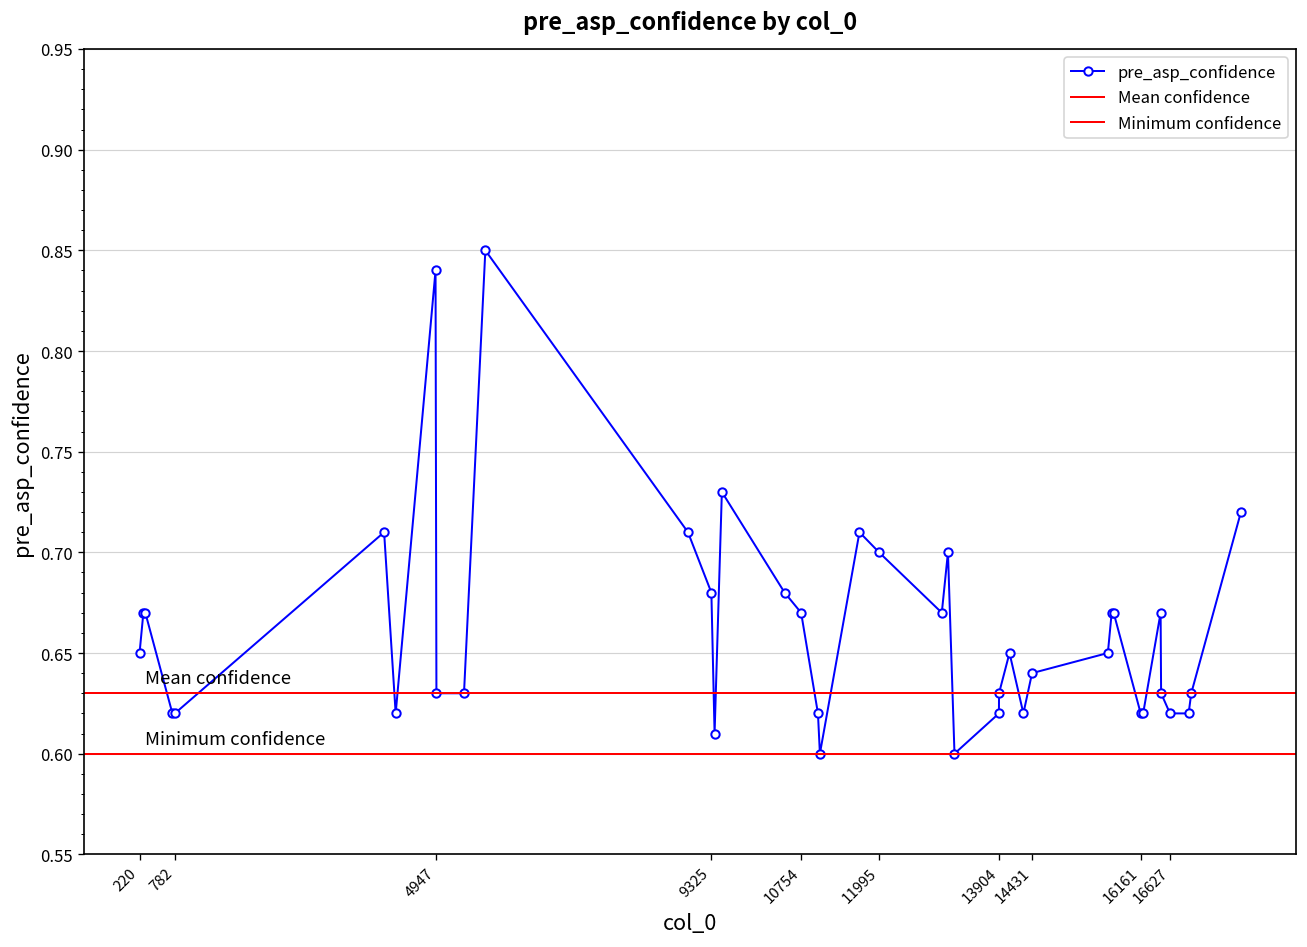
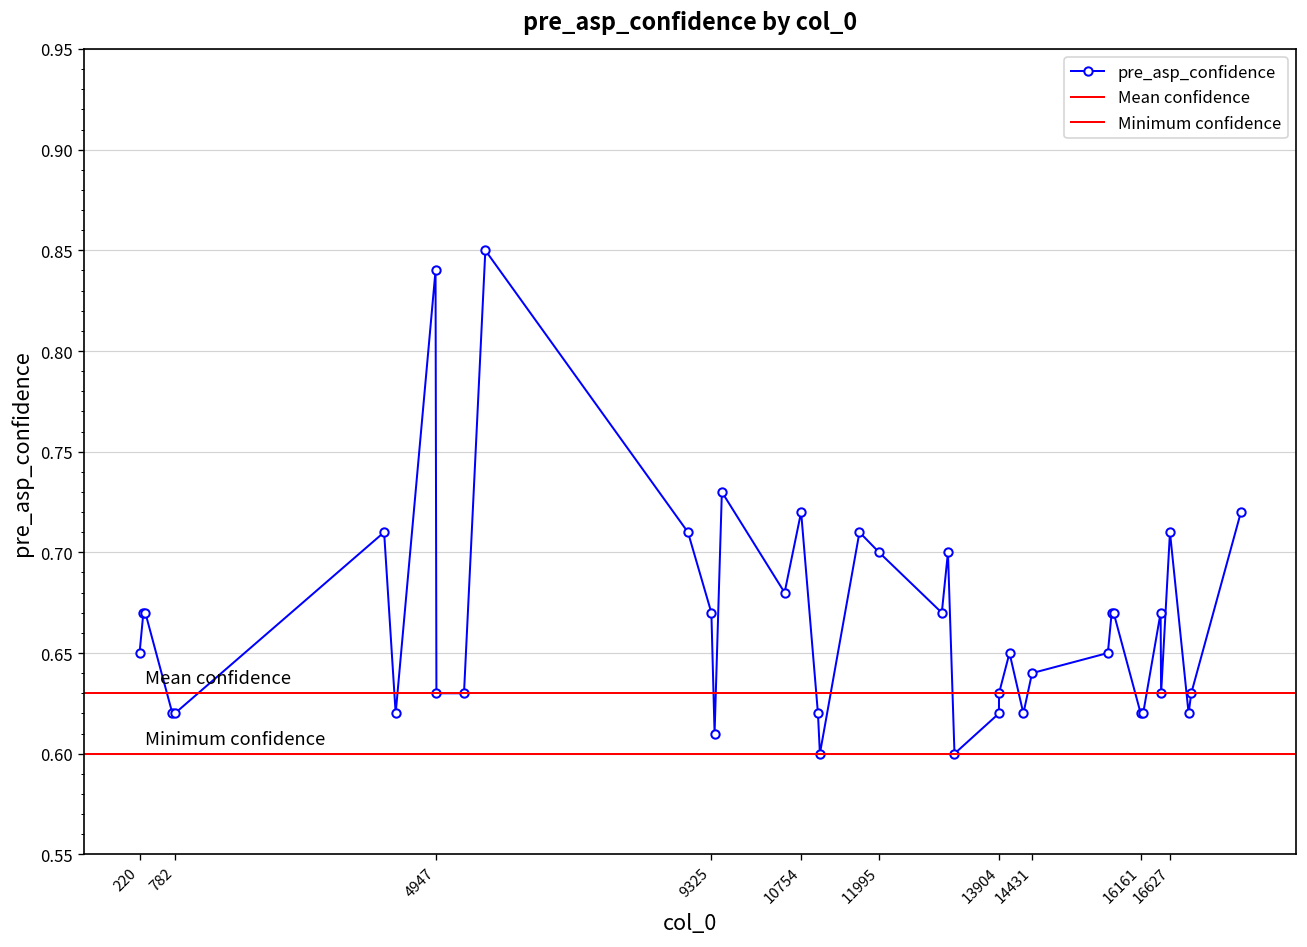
9325: 0.68 -> 0.67
10754: 0.67 -> 0.72
16627: 0.62 -> 0.71
